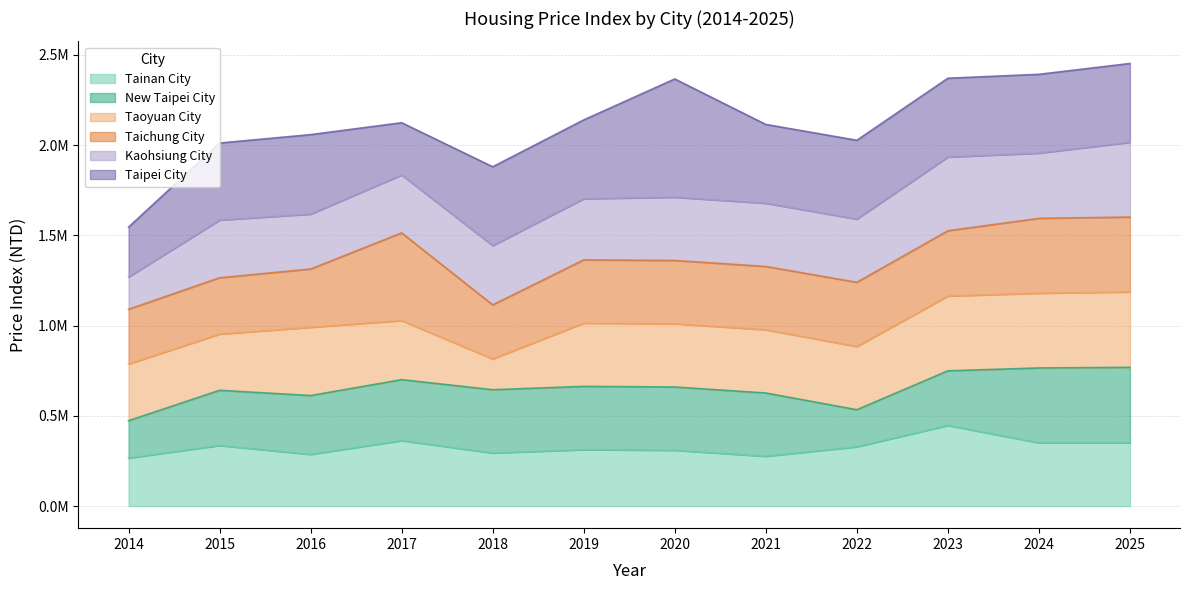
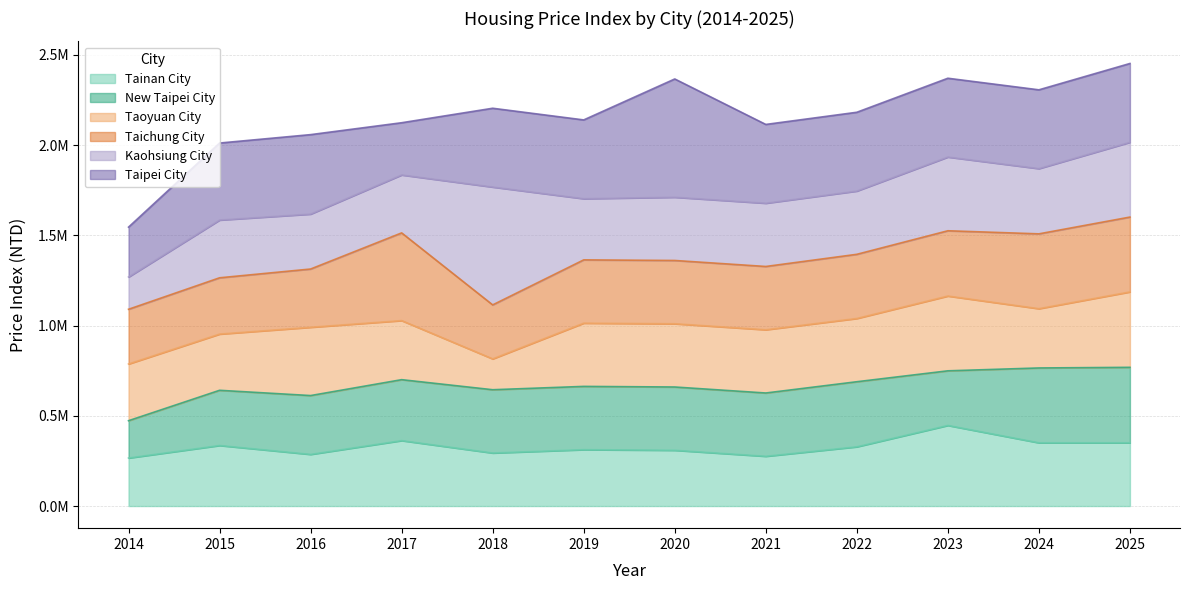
Kaohsiung City, 2018: 330000 -> 650000
New Taipei City, 2022: 210000 -> 360000
Taoyuan City, 2024: 410000 -> 330000
